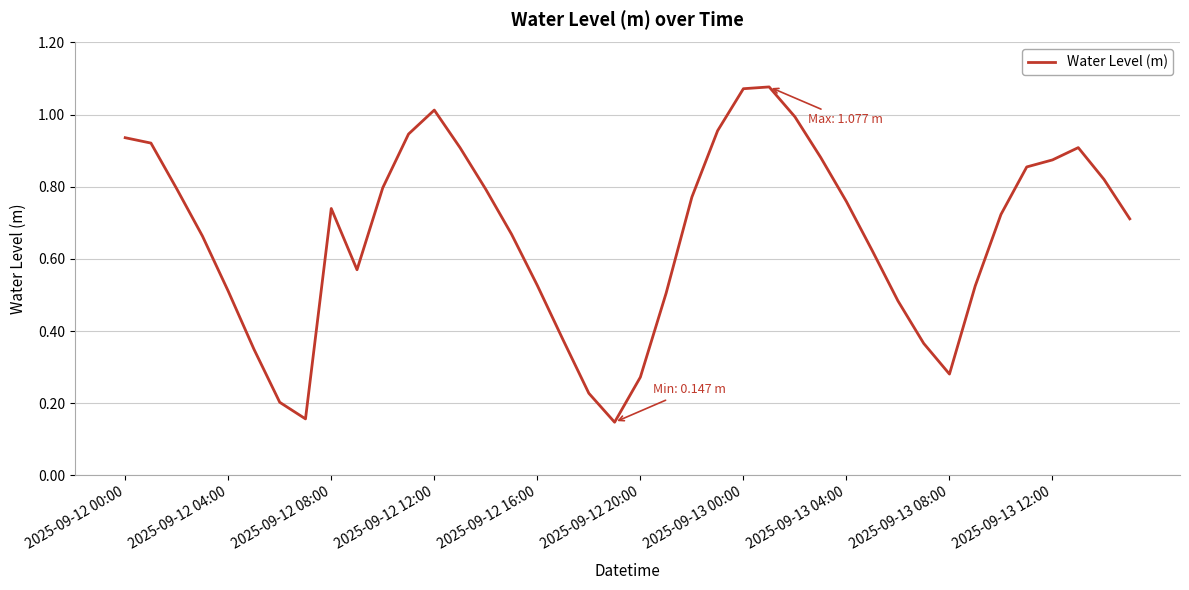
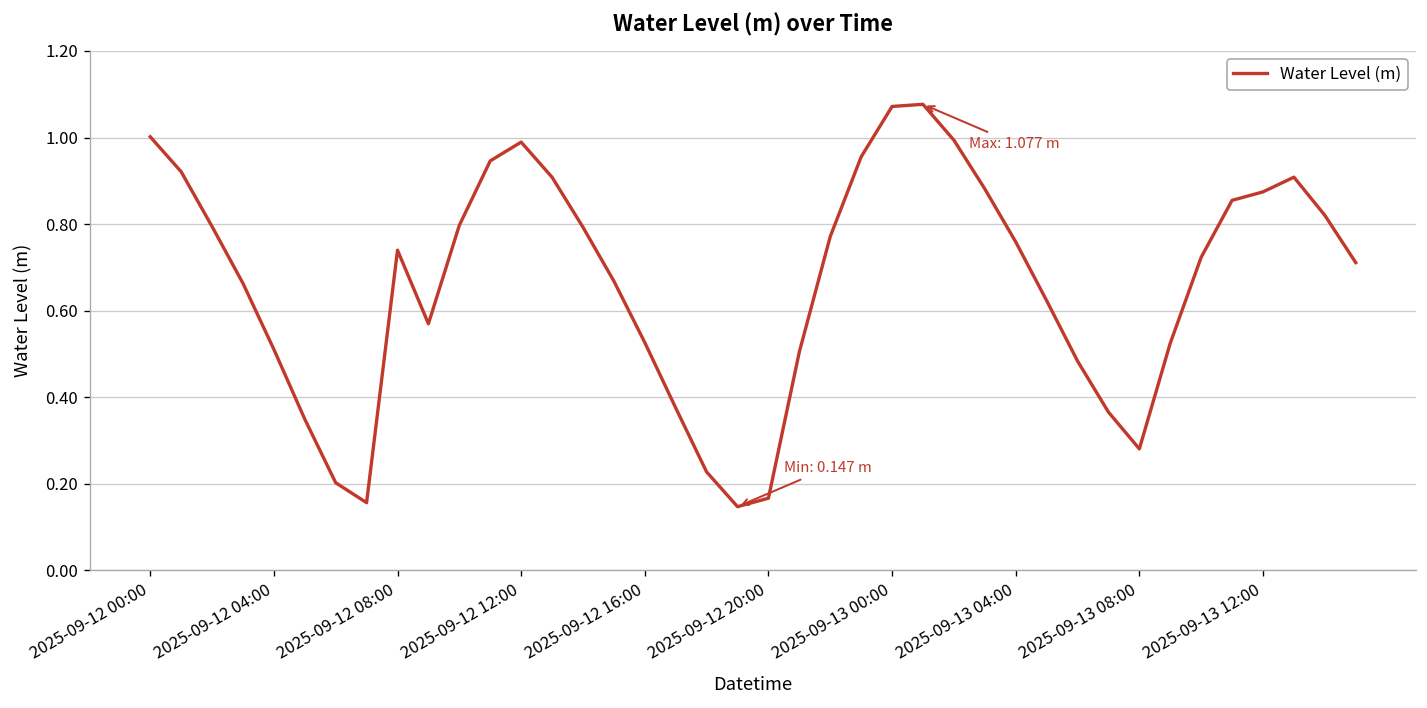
2025-09-12 00:00: 0.94 -> 1.00
2025-09-12 12:00: 1.01 -> 0.99
2025-09-12 20:00: 0.27 -> 0.17
